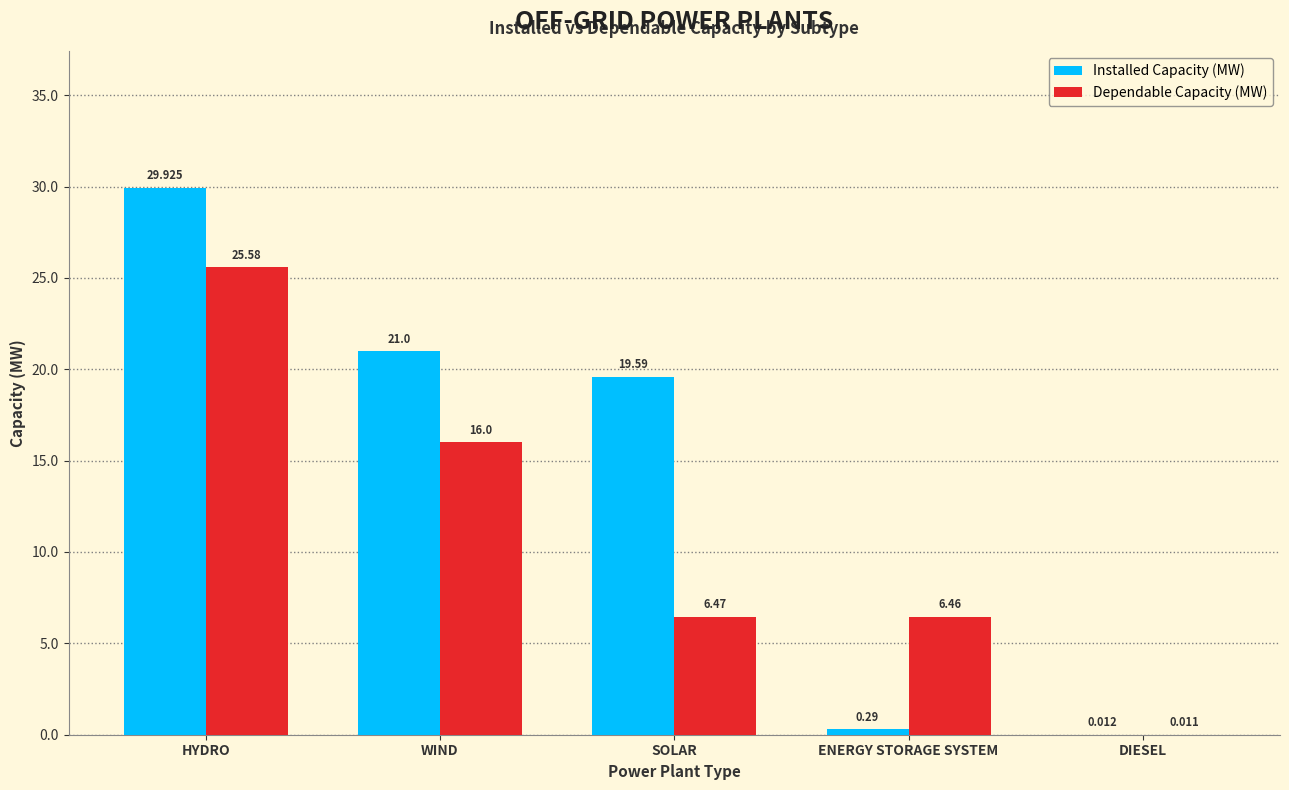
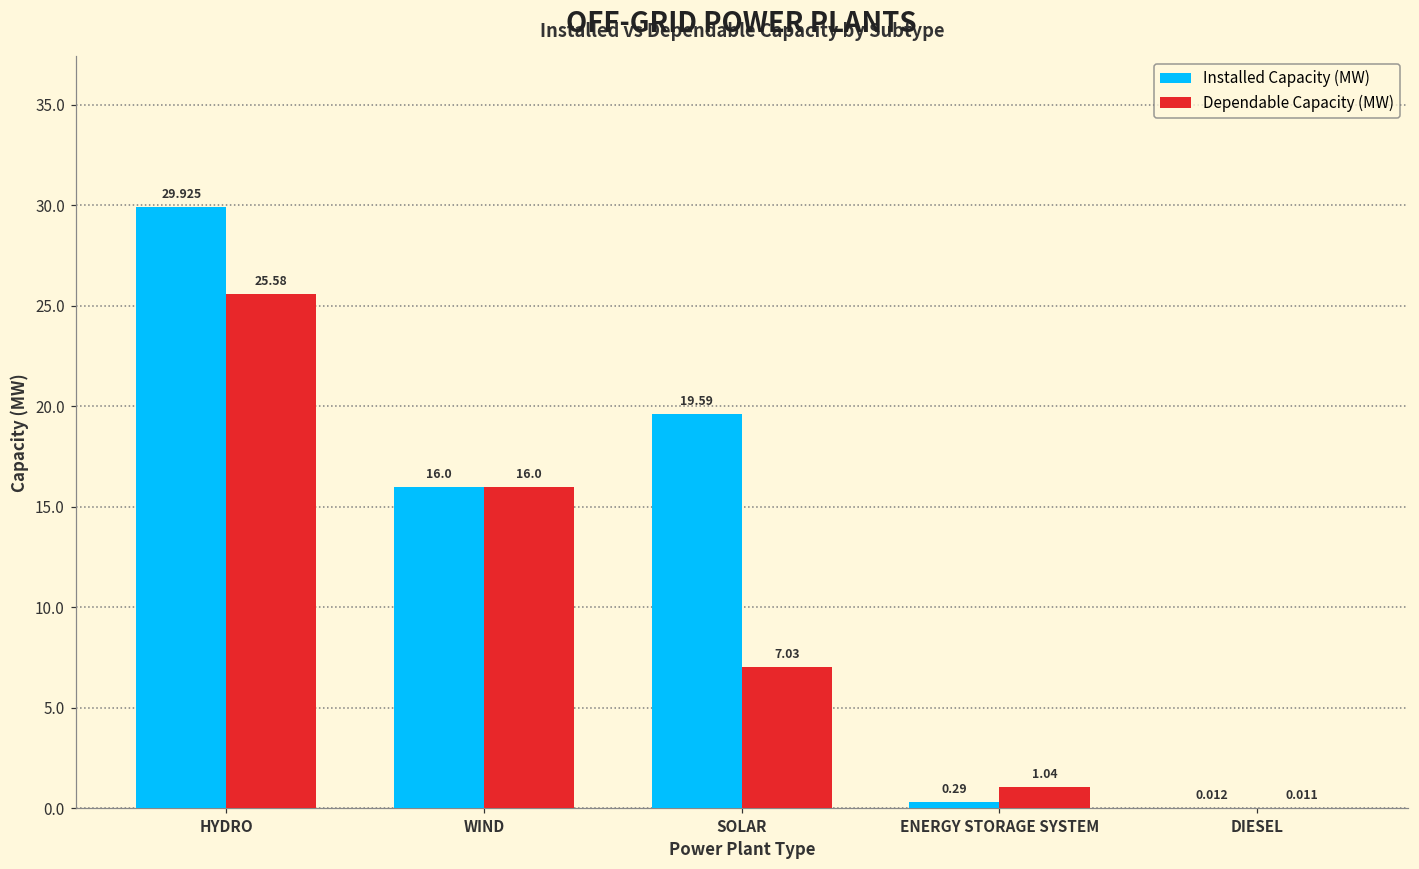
Installed Capacity (MW), WIND: 21.0 -> 16.0
Dependable Capacity (MW), SOLAR: 6.47 -> 7.03
Dependable Capacity (MW), ENERGY STORAGE SYSTEM: 6.46 -> 1.04
